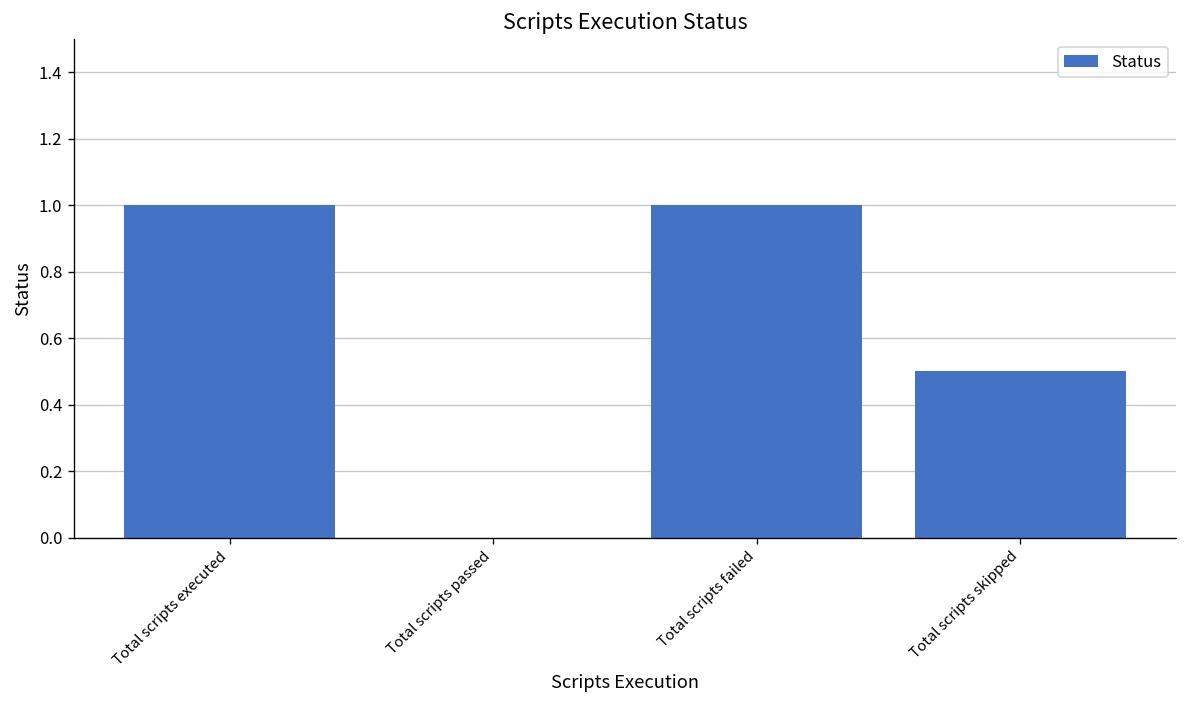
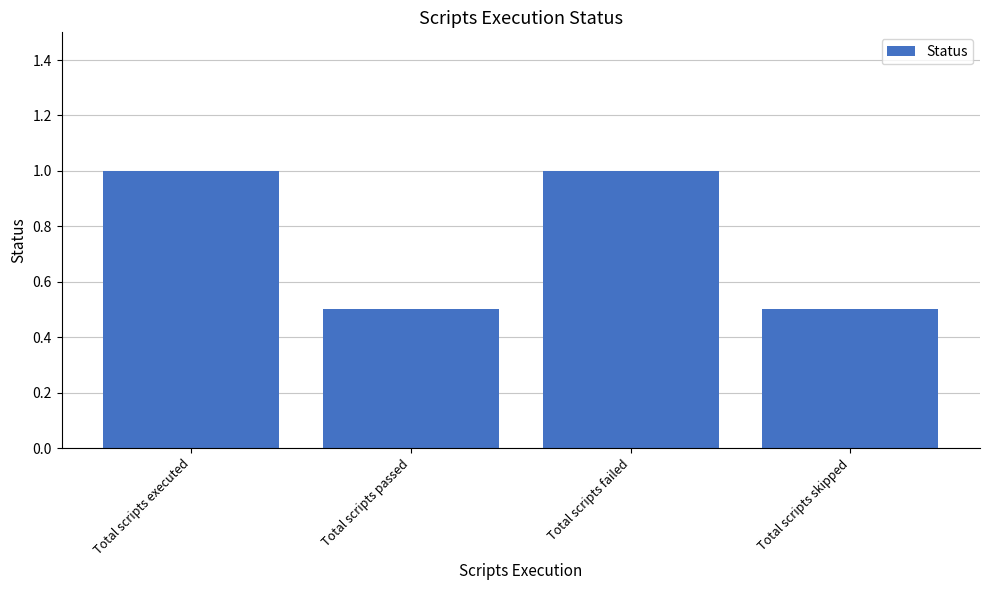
Total scripts passed: 0.0 -> 0.5
